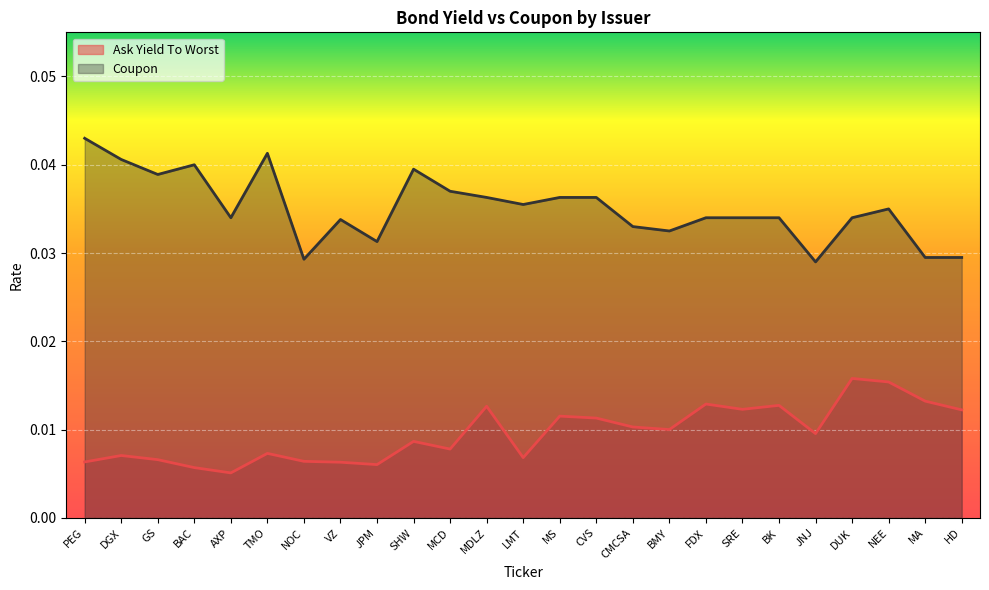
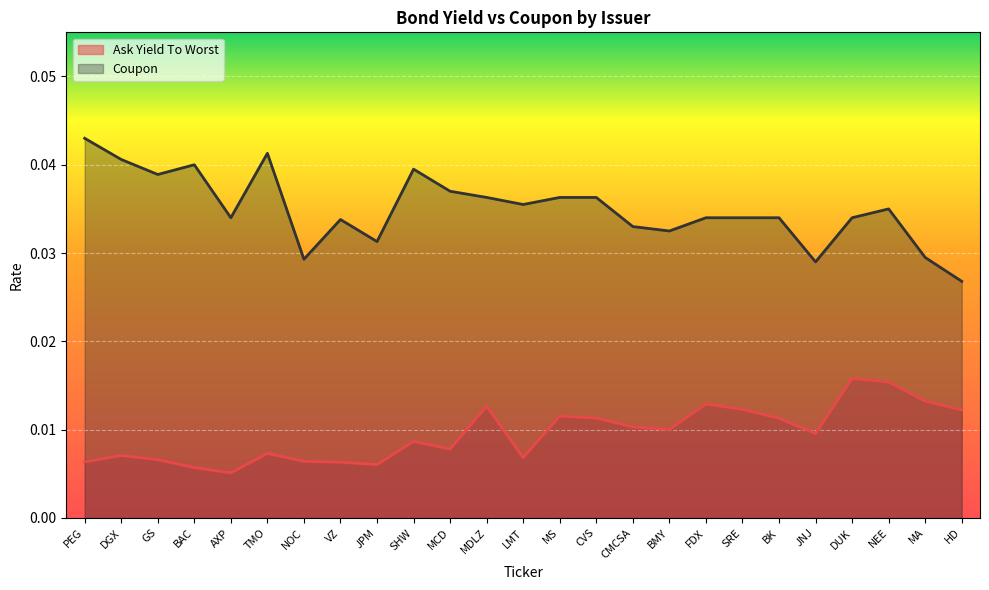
Ask Yield To Worst, BK: 0.013 -> 0.011
Coupon, HD: 0.030 -> 0.027
